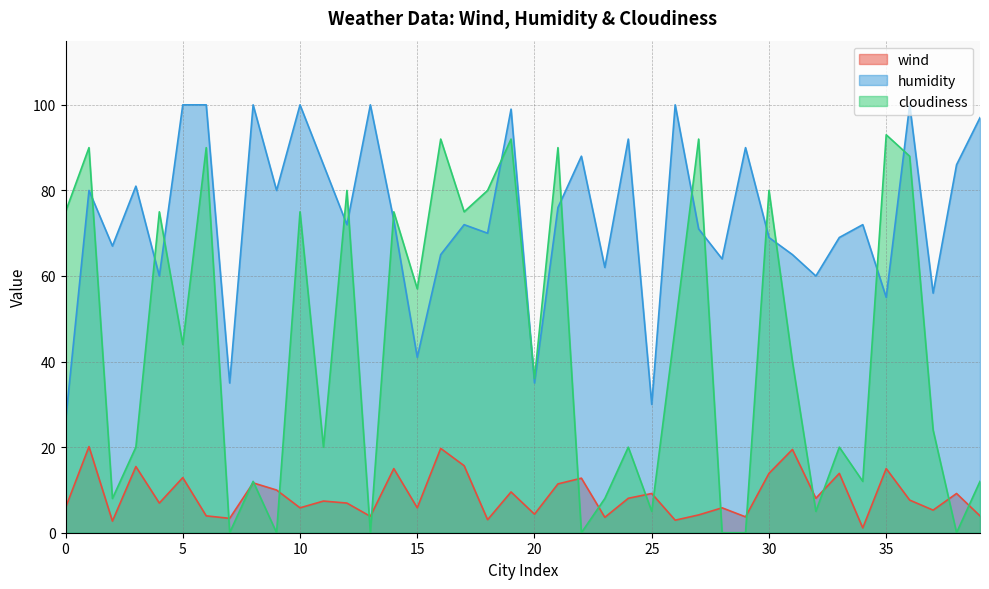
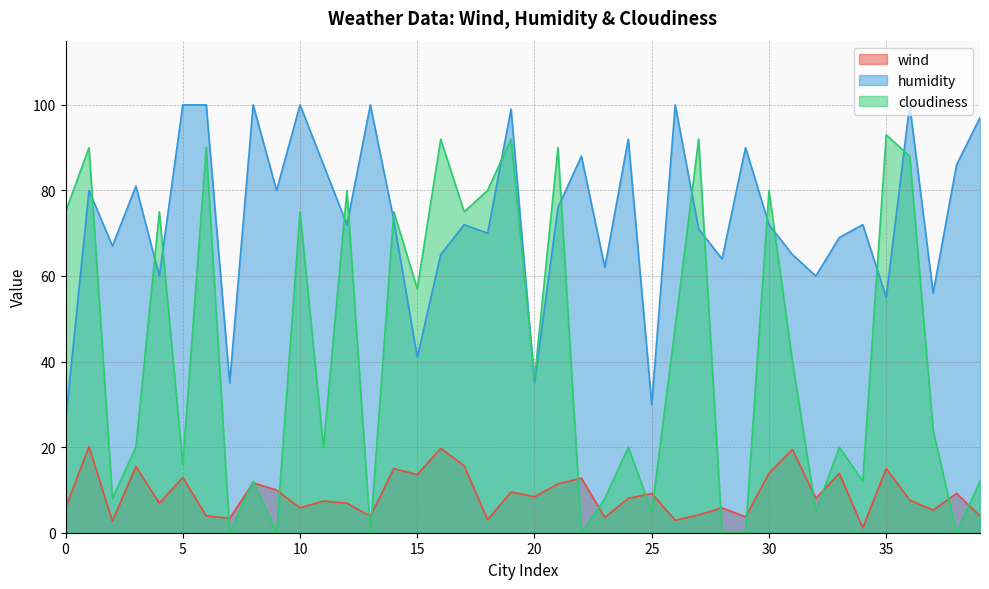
cloudiness, 5: 44 -> 16
wind, 15: 6 -> 14
wind, 20: 4 -> 8
humidity, 30: 69 -> 72
